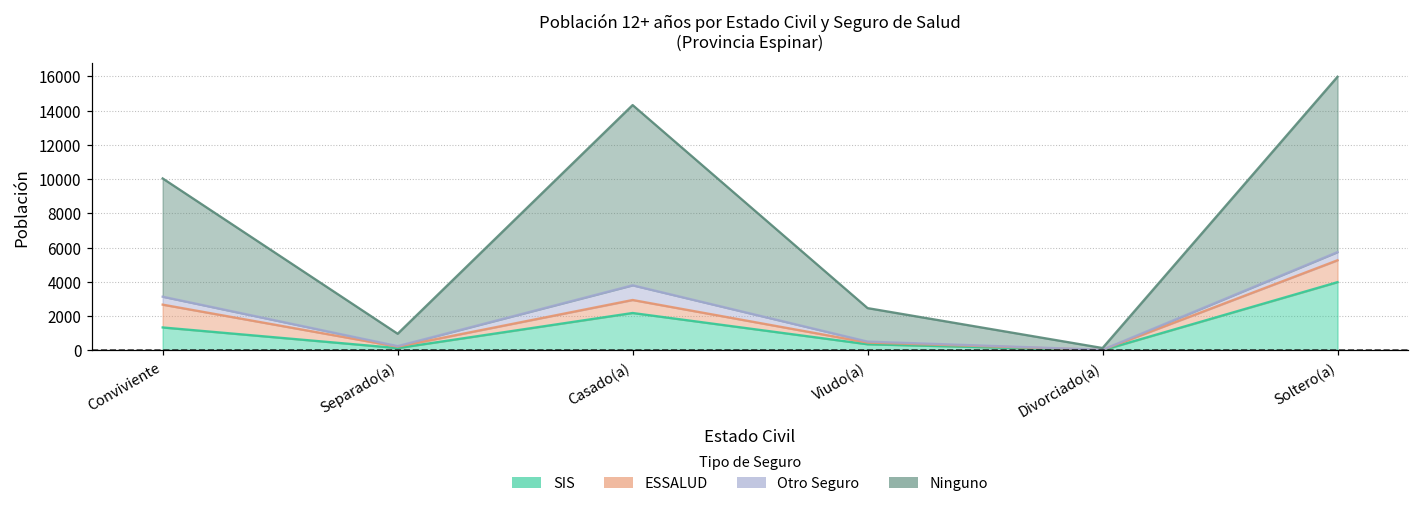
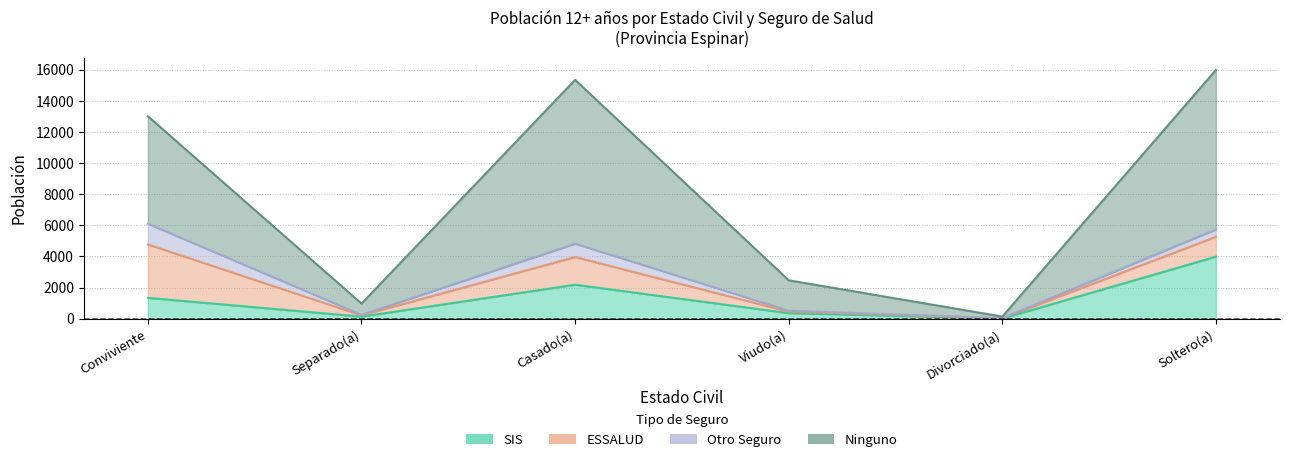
ESSALUD, Conviviente: 1300 -> 3400
Otro Seguro, Conviviente: 500 -> 1300
ESSALUD, Casado(a): 800 -> 1800
